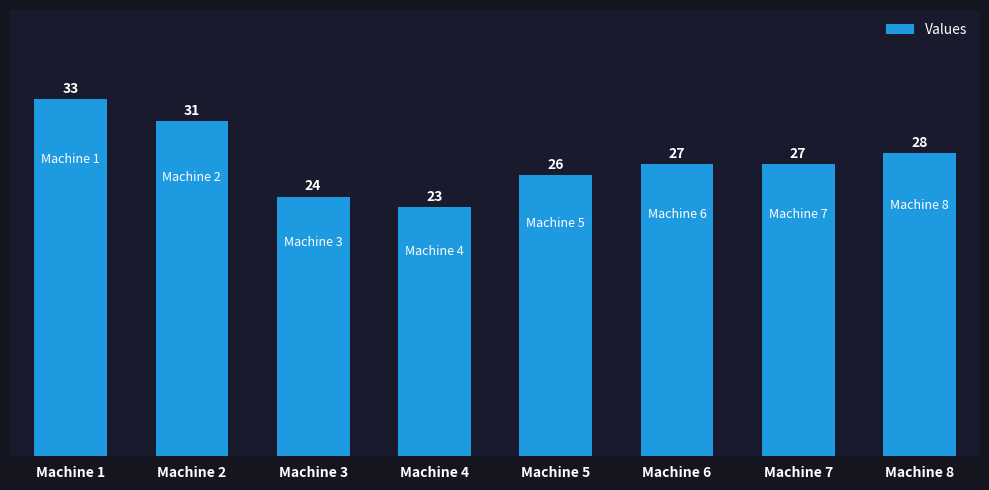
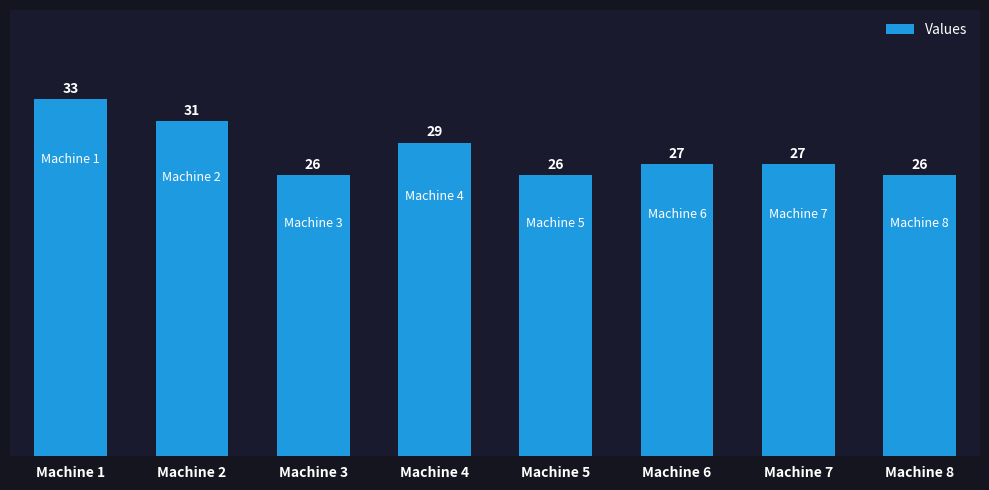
Machine 3: 24 -> 26
Machine 4: 23 -> 29
Machine 8: 28 -> 26
